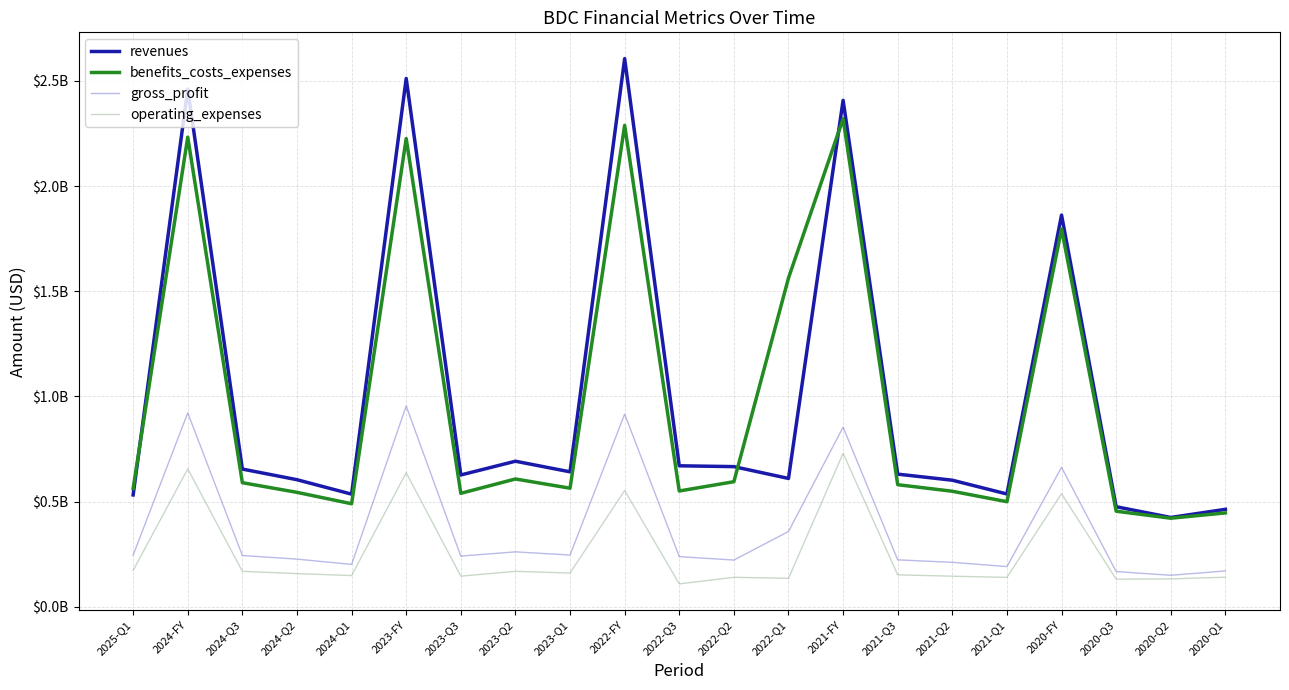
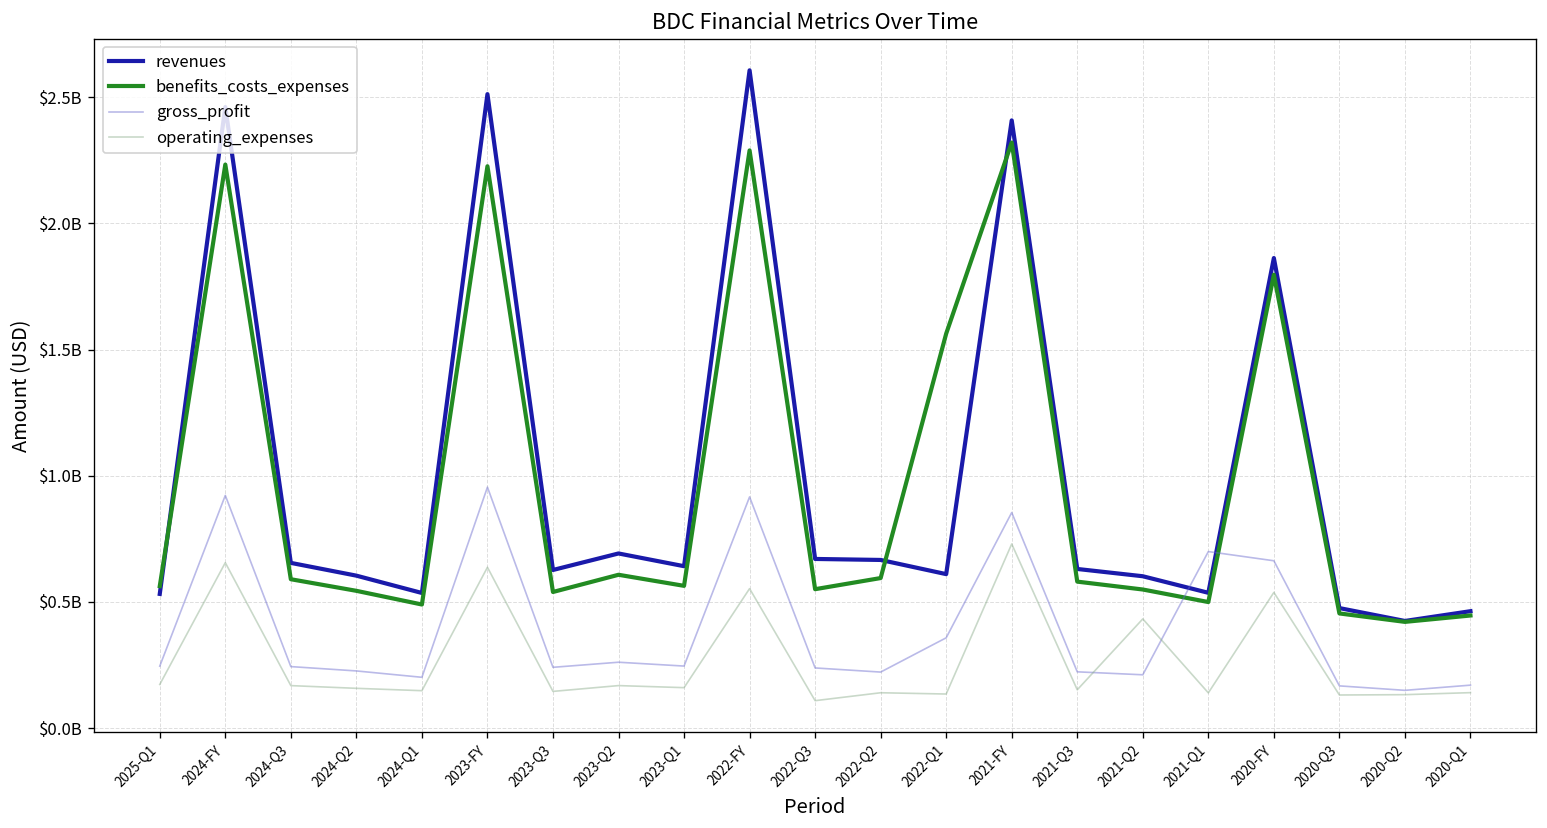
operating_expenses, 2021-Q2: $150000000 -> $430000000
gross_profit, 2021-Q1: $190000000 -> $700000000
